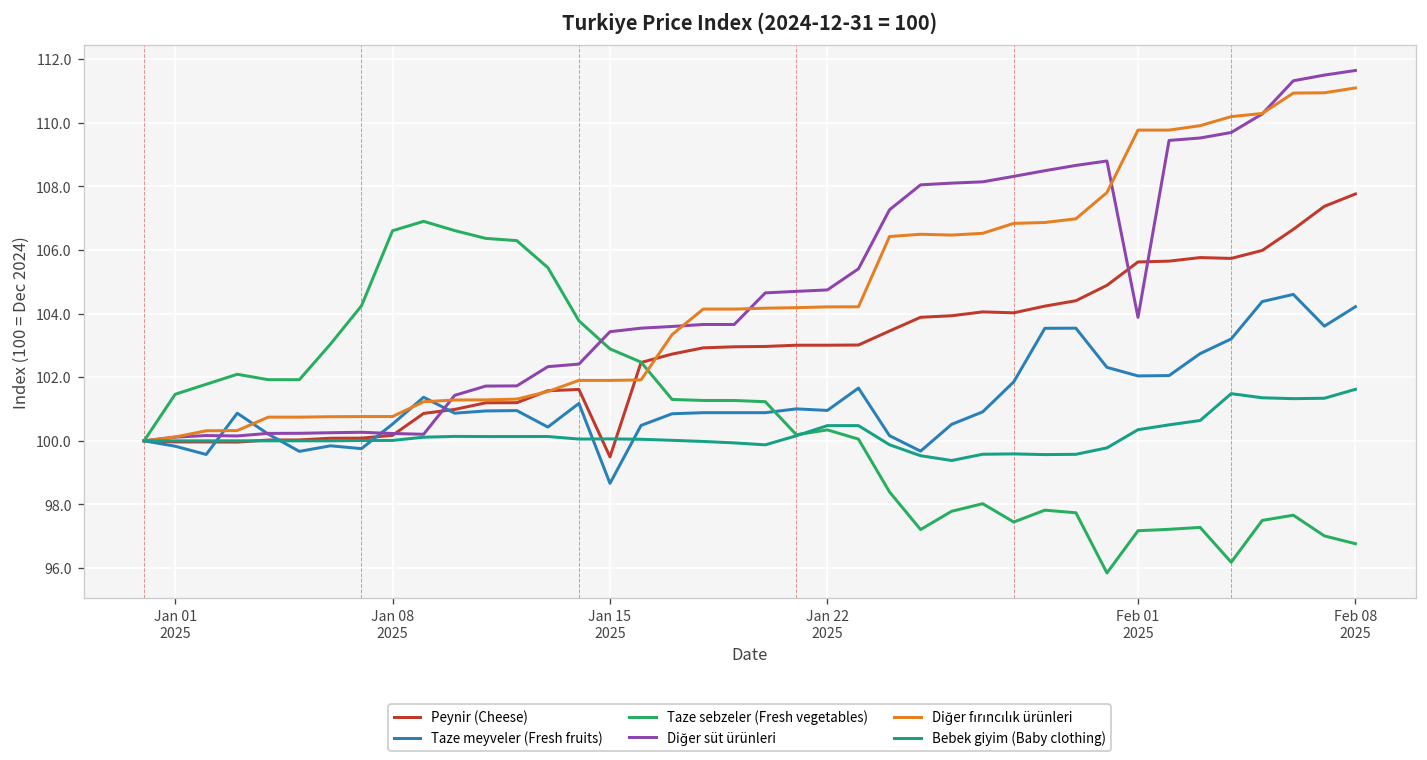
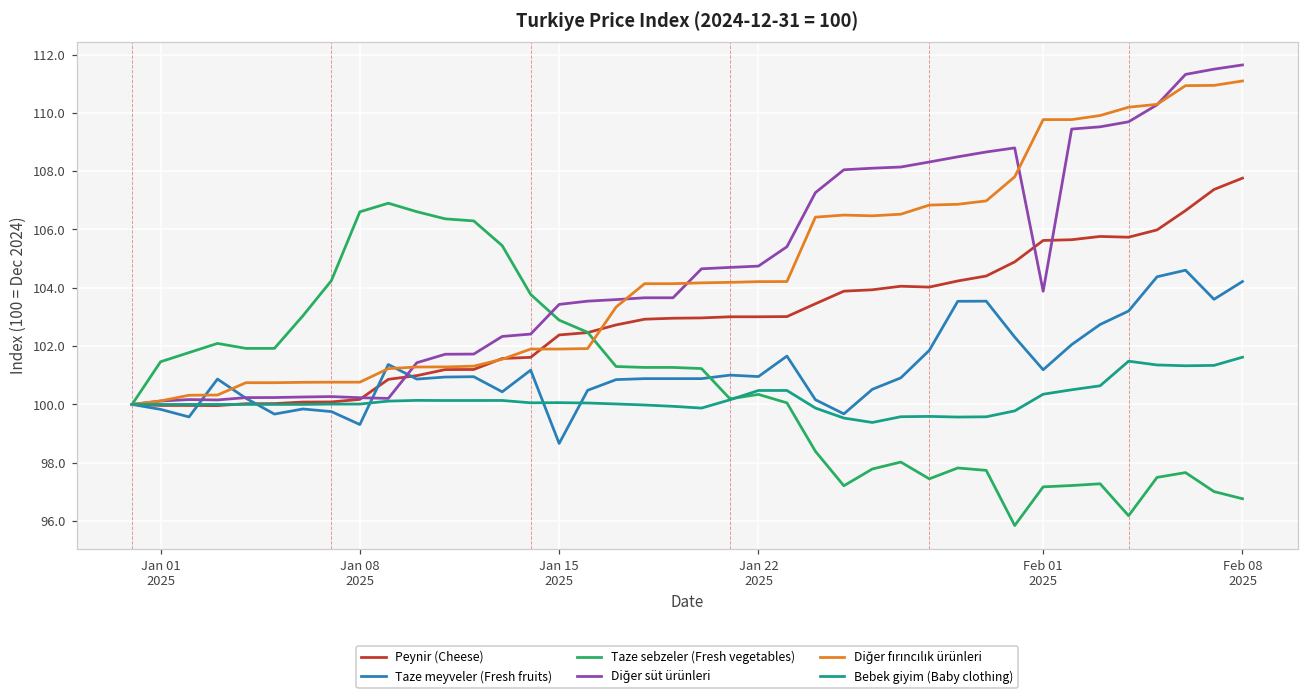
Taze meyveler (Fresh fruits), Jan 08 2025: 100.5 -> 99.3
Peynir (Cheese), Jan 15 2025: 99.5 -> 102.4
Taze meyveler (Fresh fruits), Feb 01 2025: 102.0 -> 101.2
